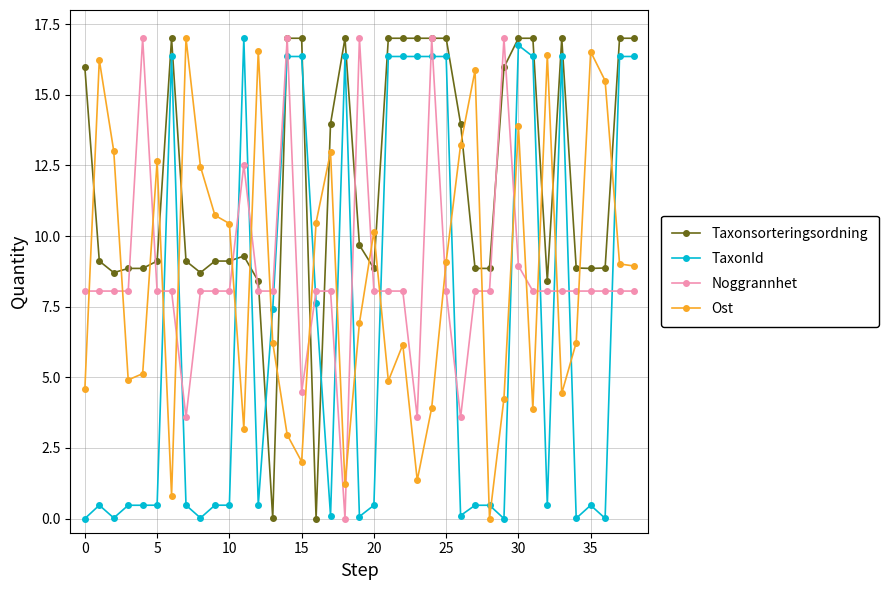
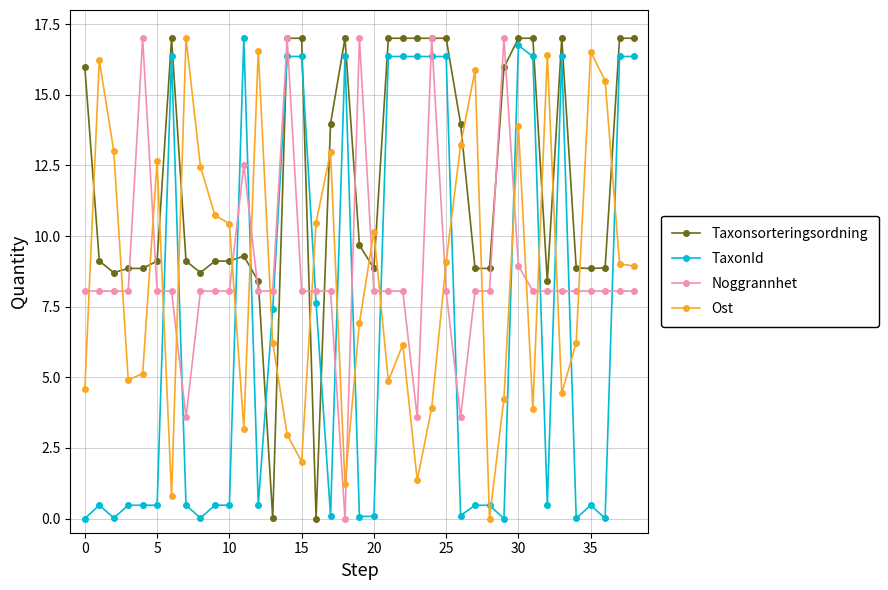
Noggrannhet, 15: 4.5 -> 8.1
TaxonId, 20: 0.5 -> 0.1
